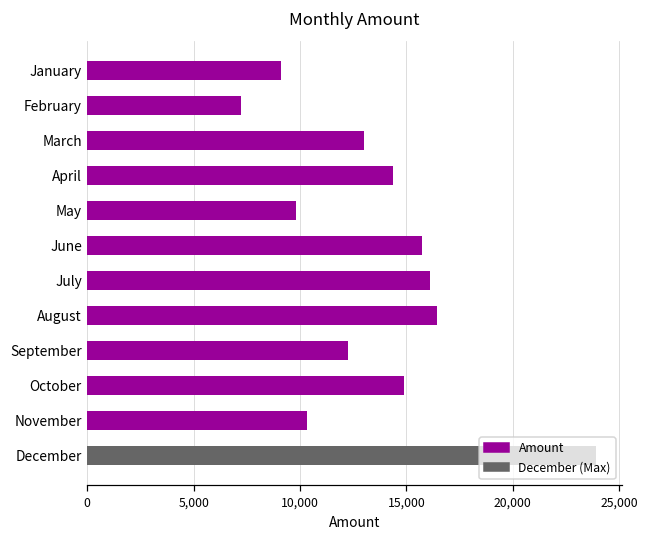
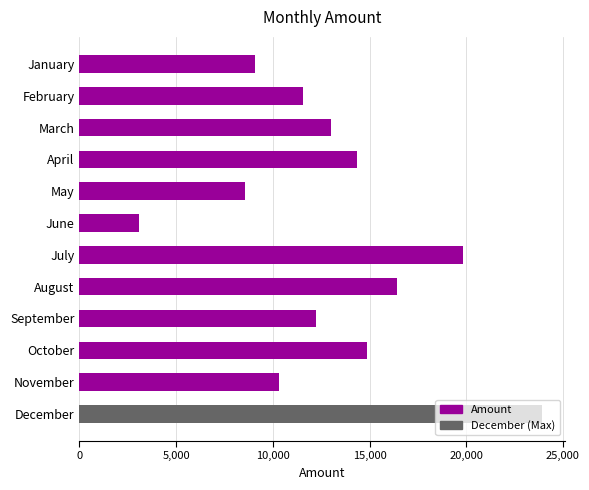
February: 7,200 -> 11,600
May: 9,800 -> 8,600
June: 15,700 -> 3,100
July: 16,100 -> 19,800
